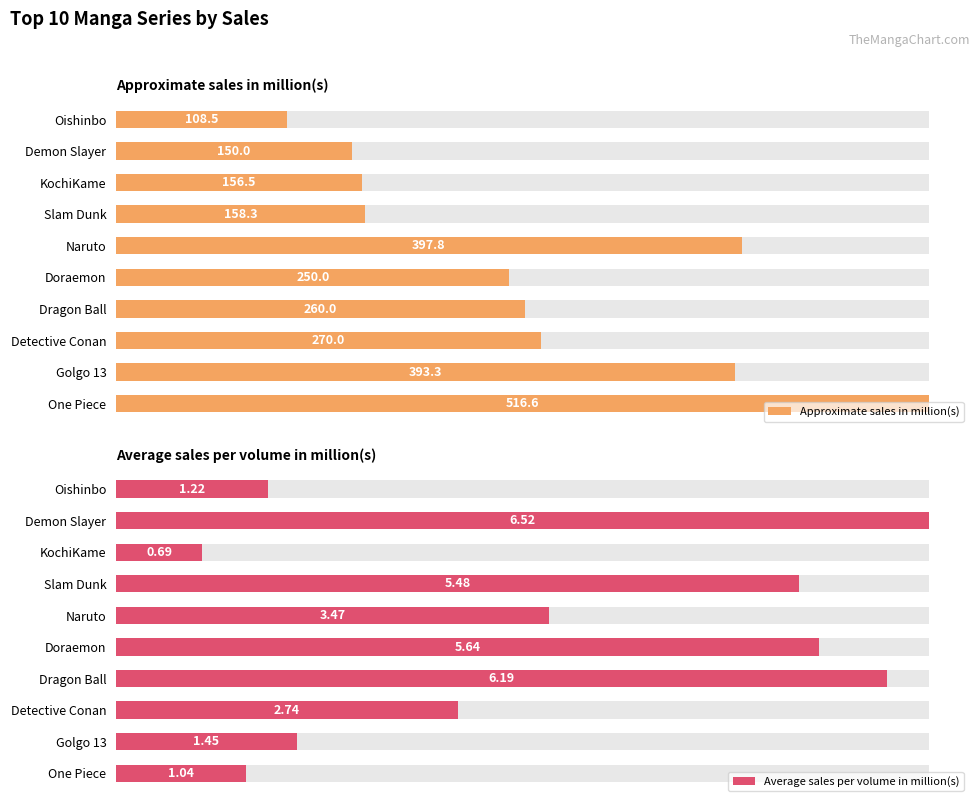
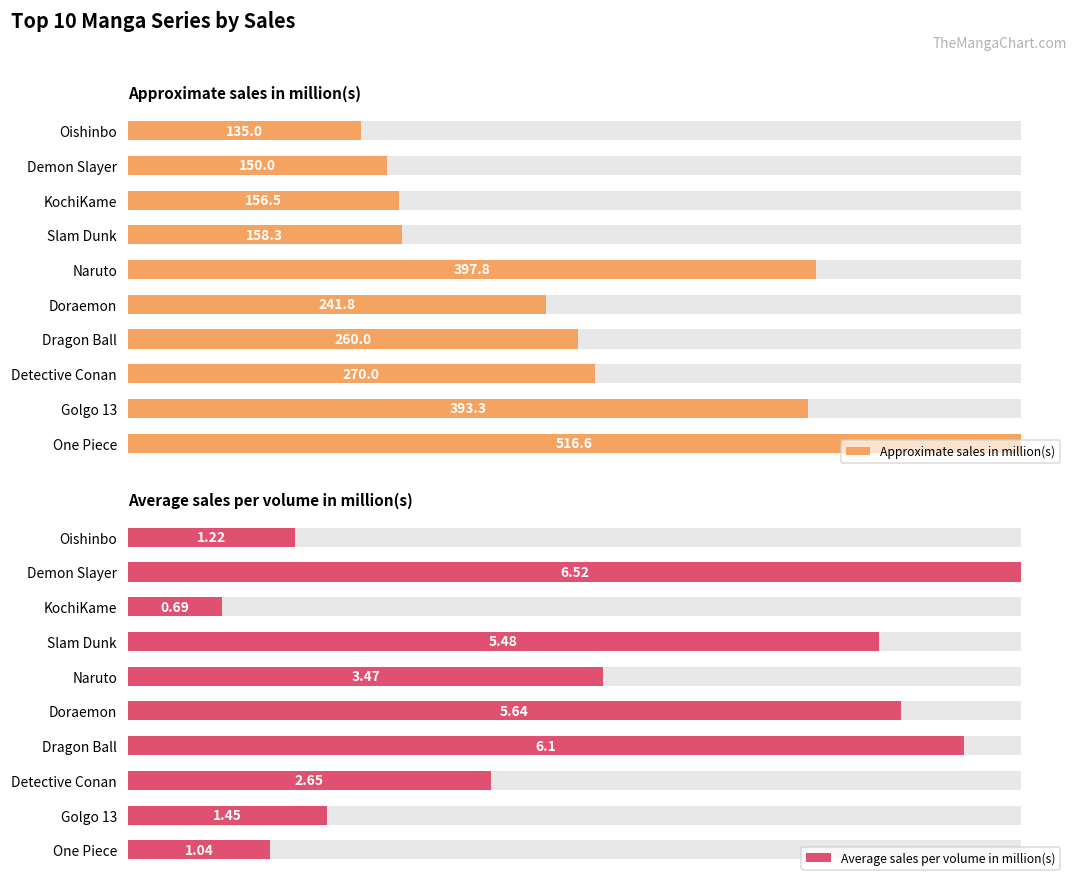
Approximate sales in million(s), Approximate sales in million(s), Oishinbo: 108.5 -> 135.0
Approximate sales in million(s), Approximate sales in million(s), Doraemon: 250.0 -> 241.8
Average sales per volume in million(s), Average sales per volume in million(s), Dragon Ball: 6.19 -> 6.1
Average sales per volume in million(s), Average sales per volume in million(s), Detective Conan: 2.74 -> 2.65
